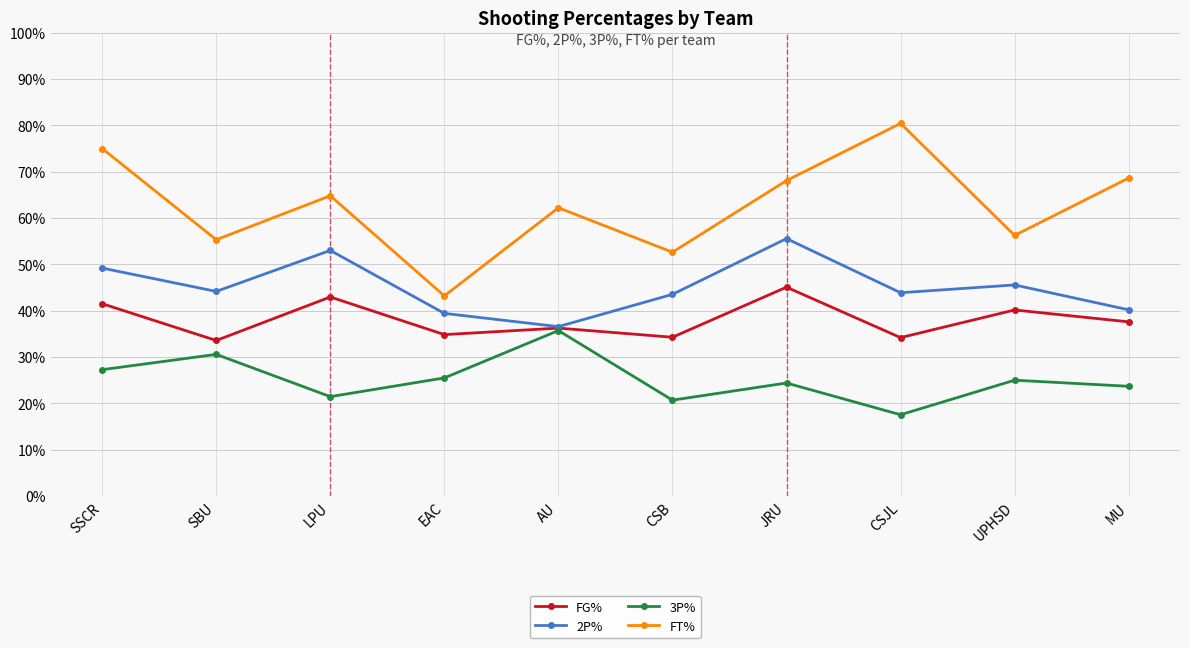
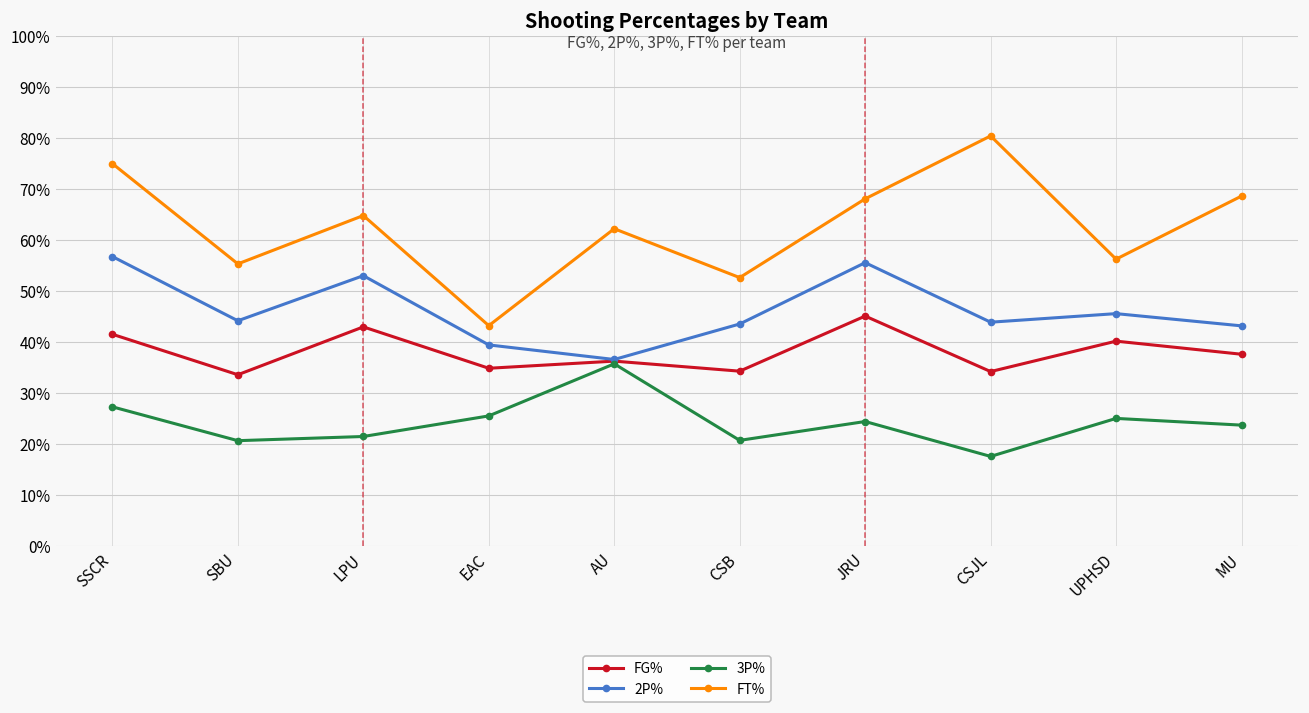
2P%, SSCR: 49% -> 57%
3P%, SBU: 31% -> 21%
2P%, MU: 40% -> 43%
